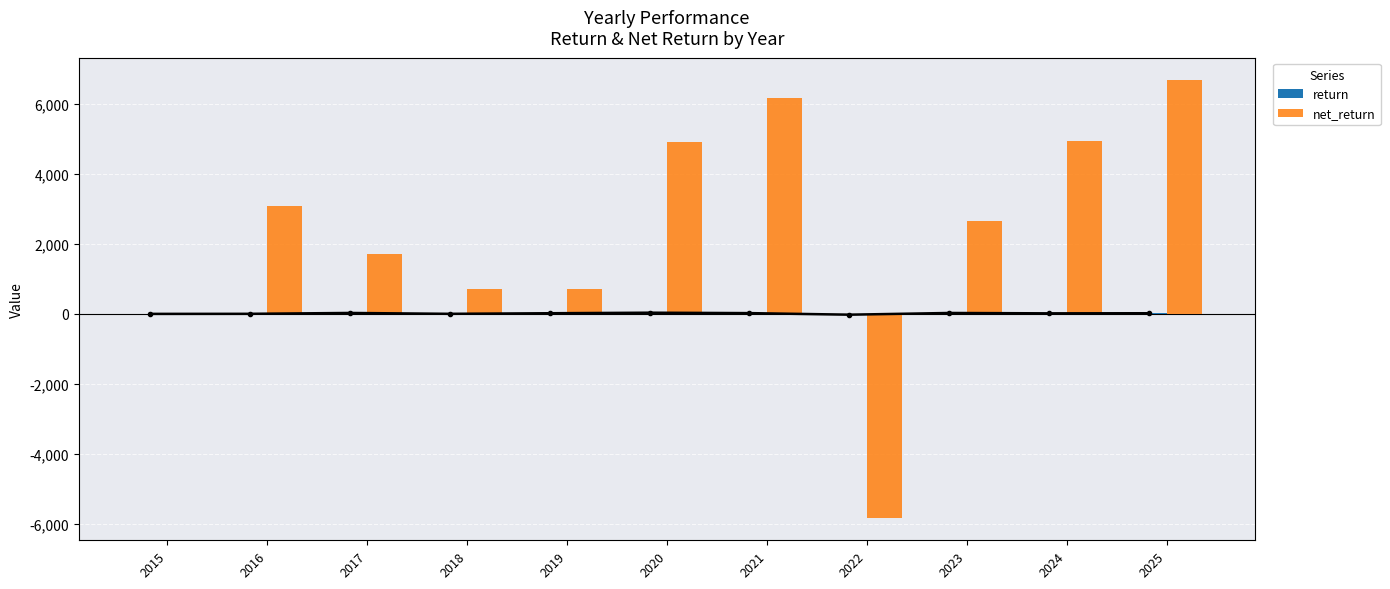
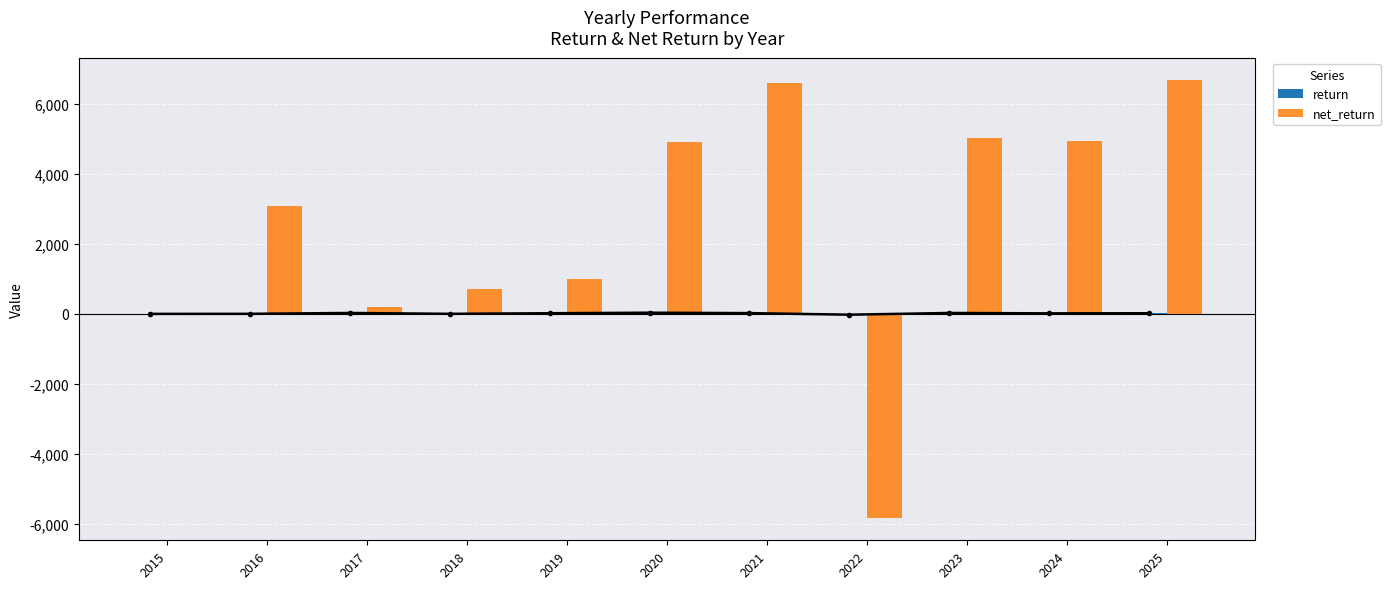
net_return, 2017: 1,700 -> 200
net_return, 2019: 700 -> 1,000
net_return, 2021: 6,200 -> 6,600
net_return, 2023: 2,600 -> 5,000
